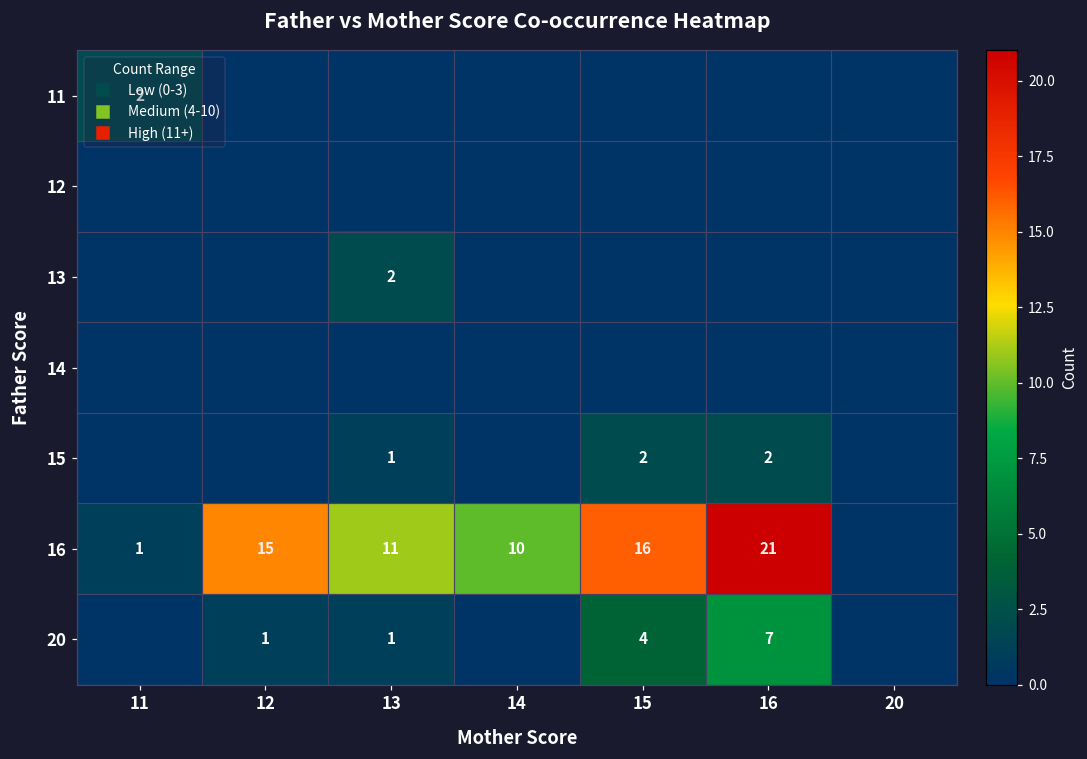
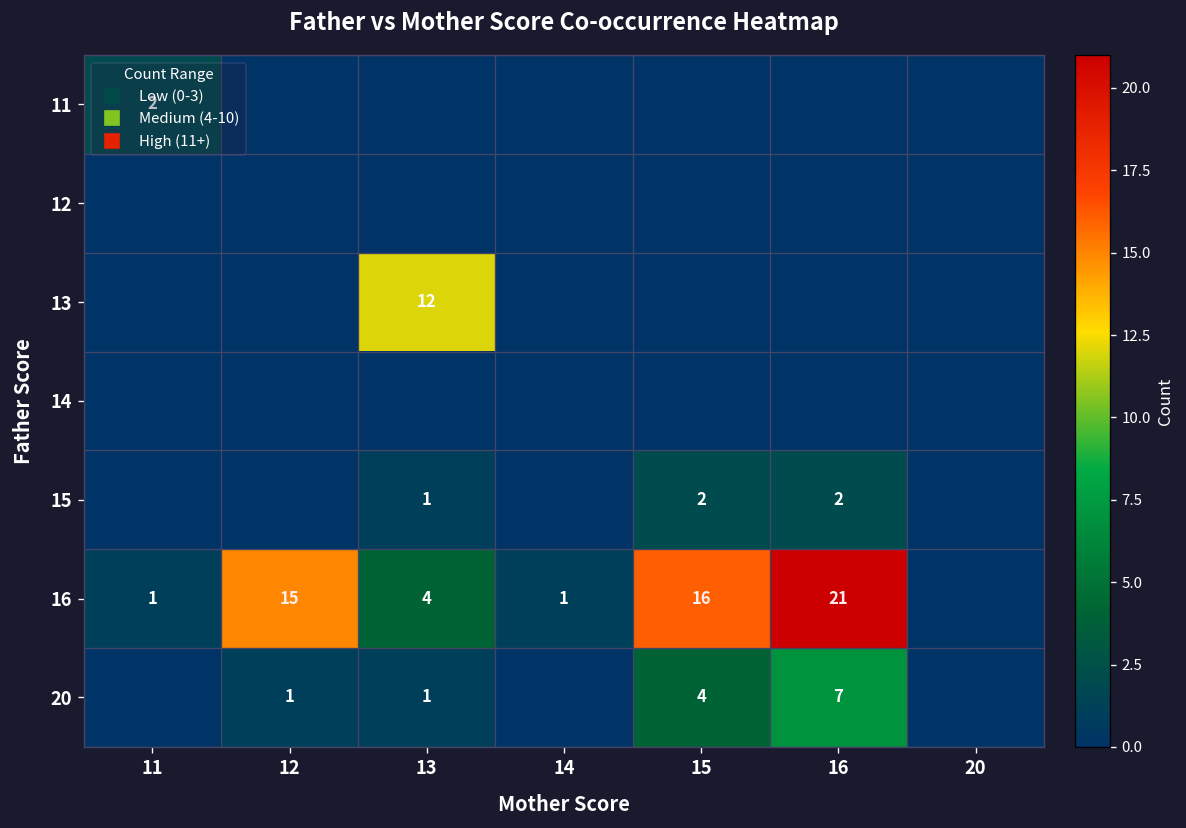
13, 13: 2 -> 12
16, 13: 11 -> 4
16, 14: 10 -> 1
